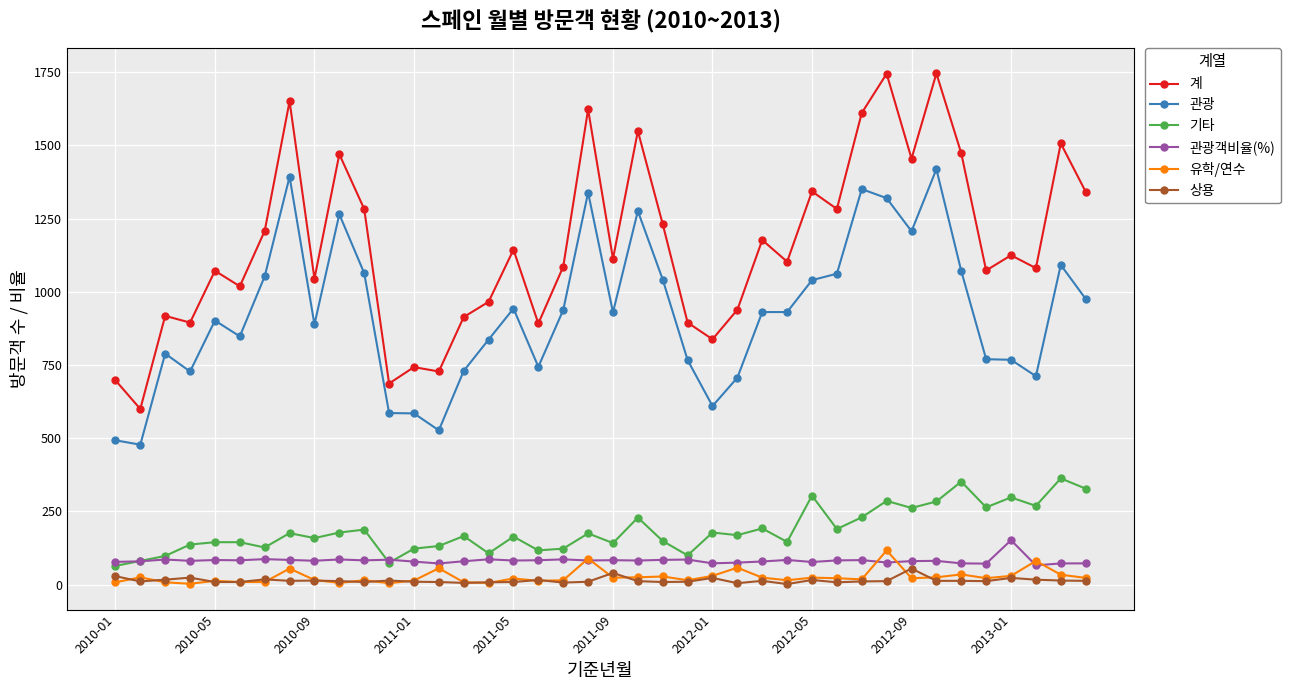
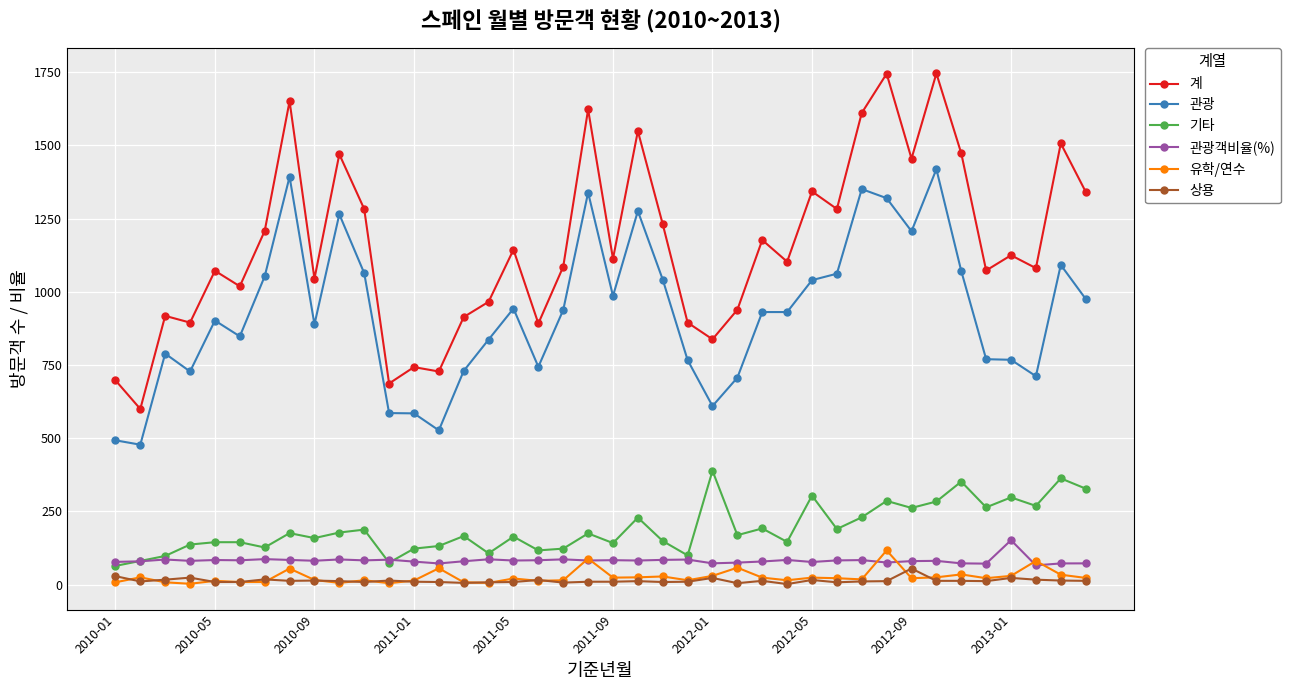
관광, 2011-09: 930 -> 990
상용, 2011-09: 40 -> 10
기타, 2012-01: 180 -> 390
